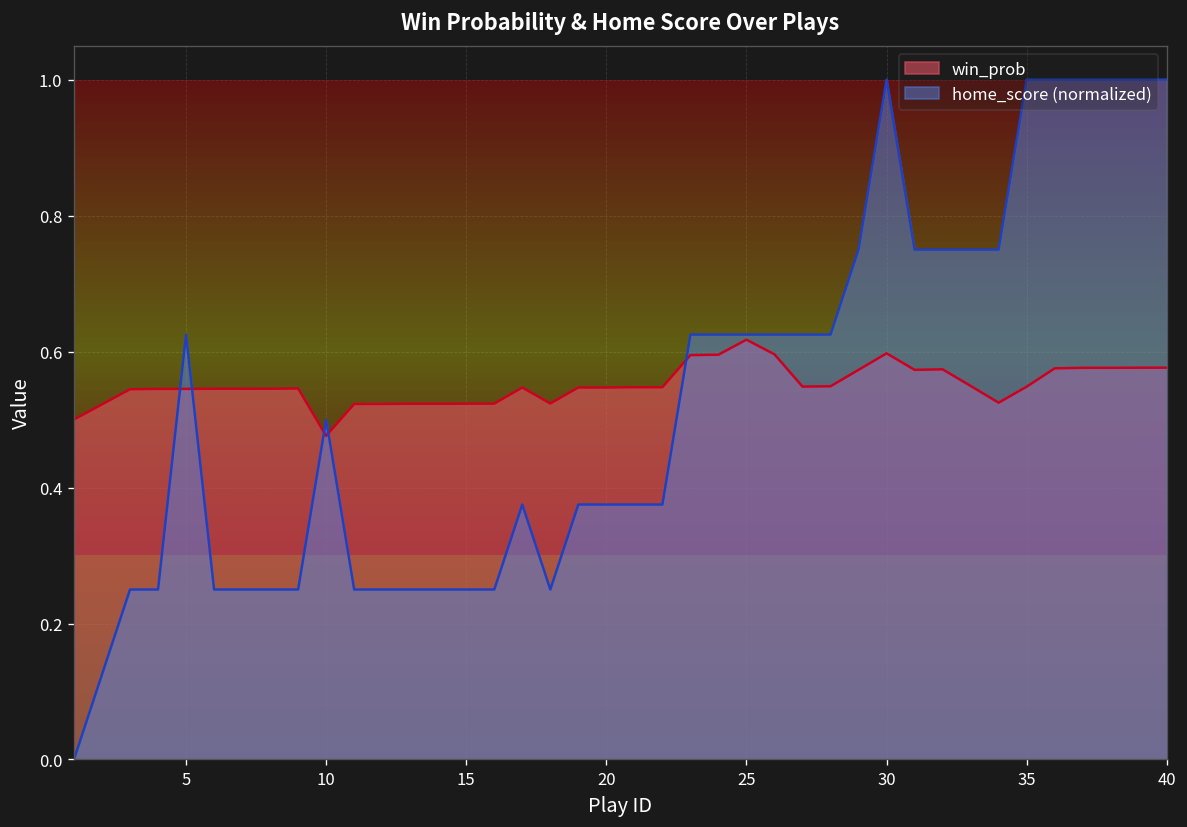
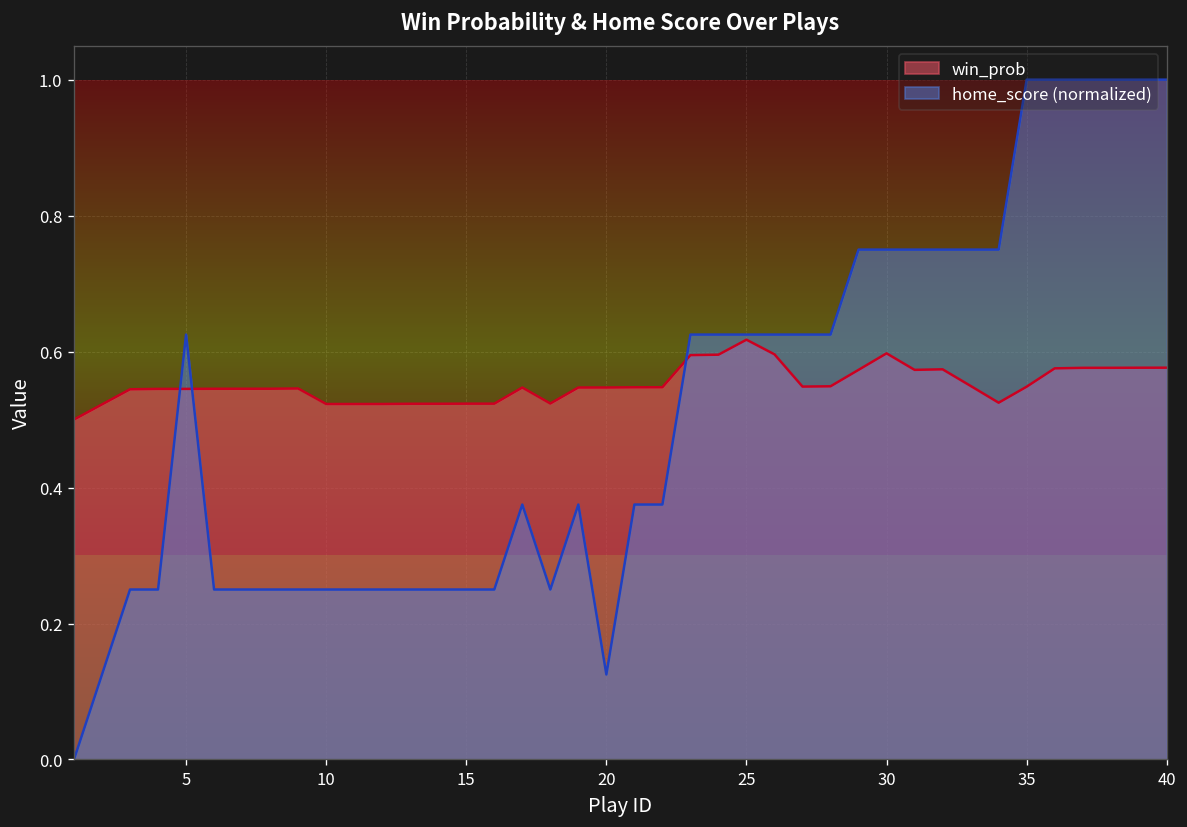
win_prob, 10: 0.48 -> 0.52
home_score (normalized), 10: 0.50 -> 0.25
home_score (normalized), 20: 0.38 -> 0.13
home_score (normalized), 30: 1.00 -> 0.75
